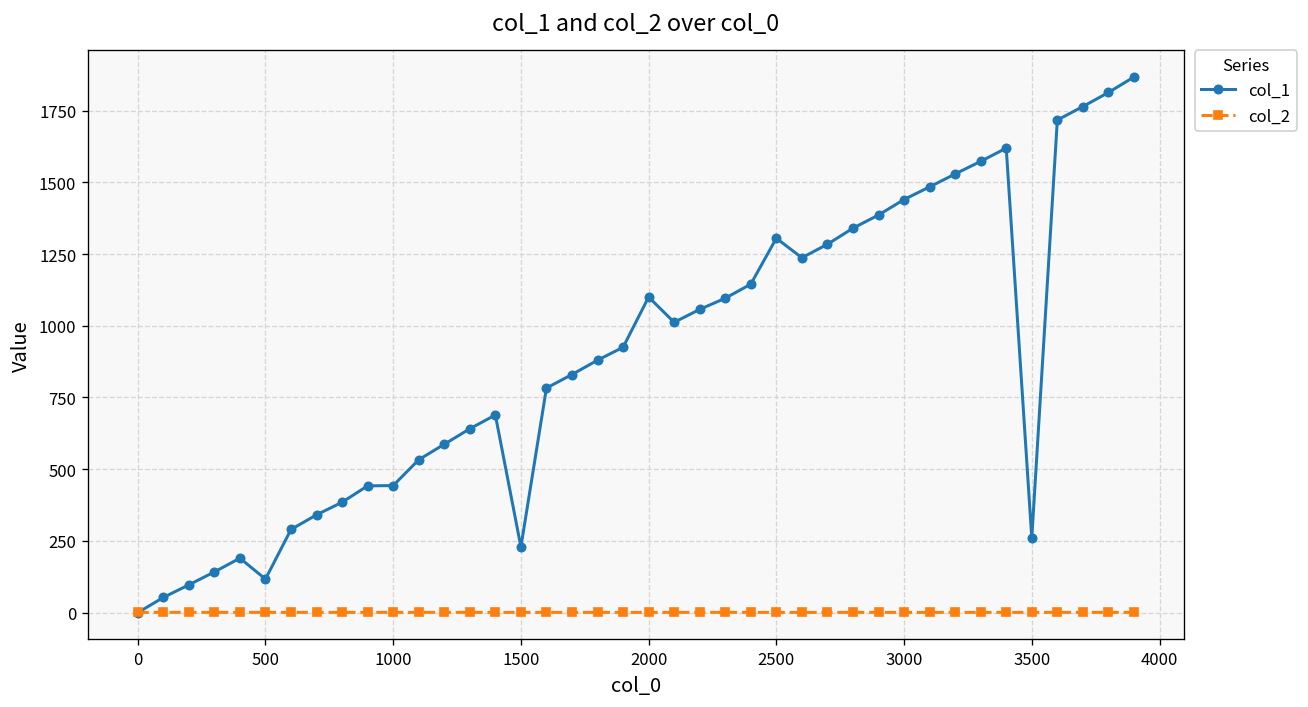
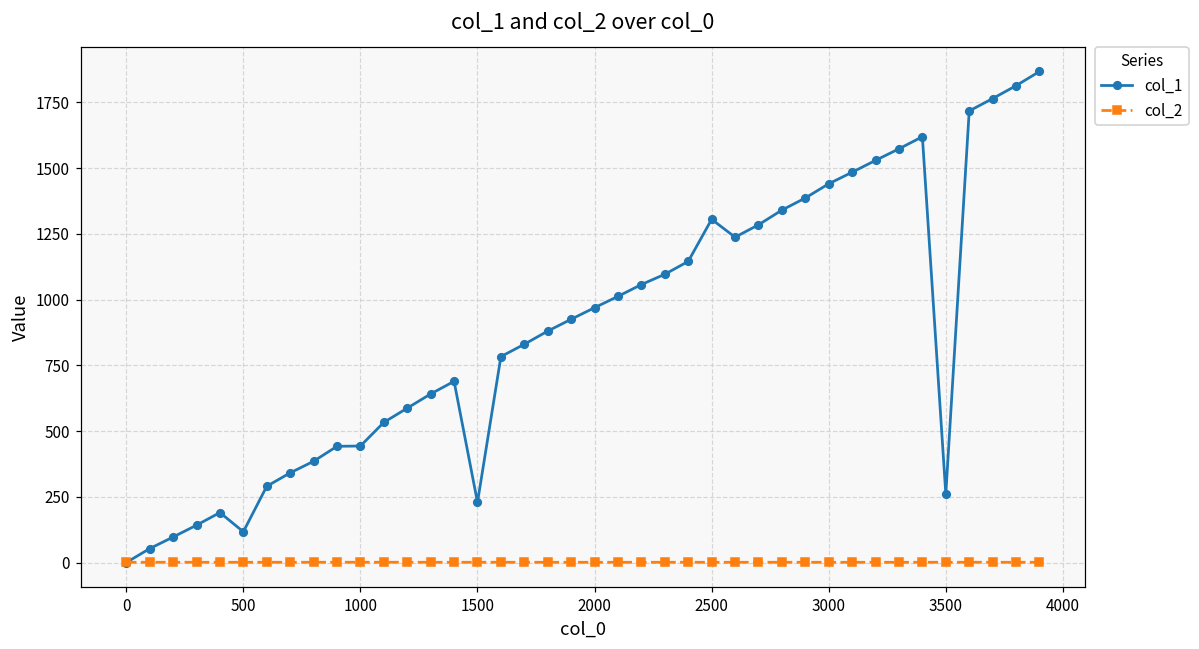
col_1, 2000: 1100 -> 970
